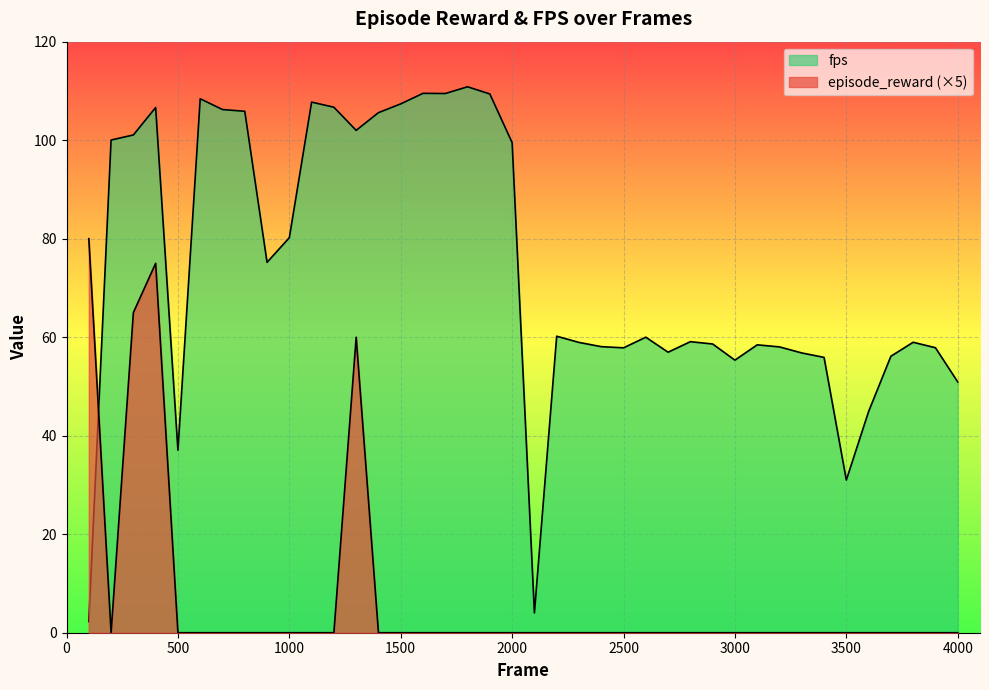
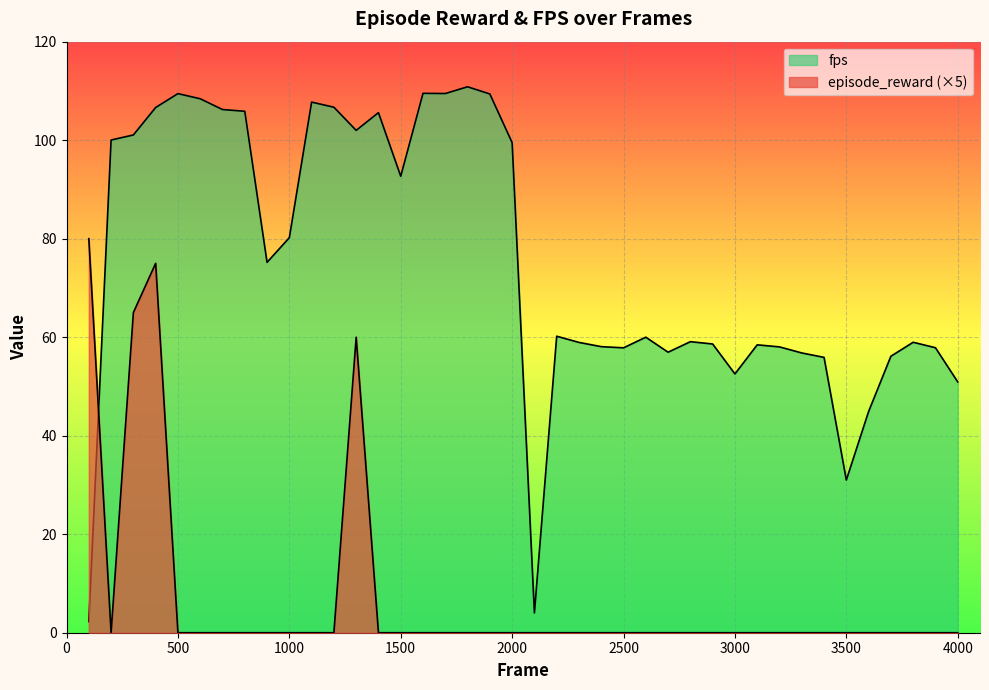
fps, 500: 37 -> 109
fps, 1500: 107 -> 93
fps, 3000: 55 -> 53
